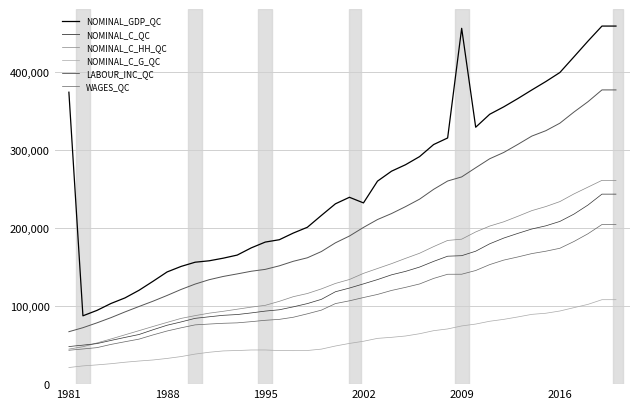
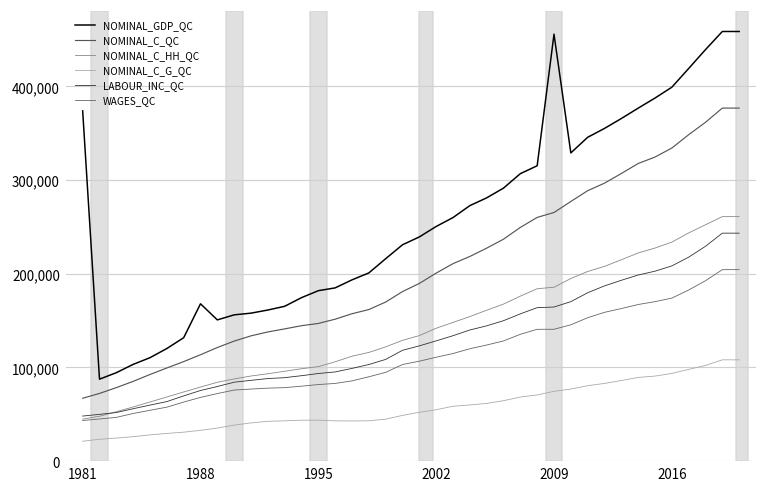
NOMINAL_GDP_QC, 1988: 140,000 -> 170,000
NOMINAL_GDP_QC, 2002: 230,000 -> 250,000
